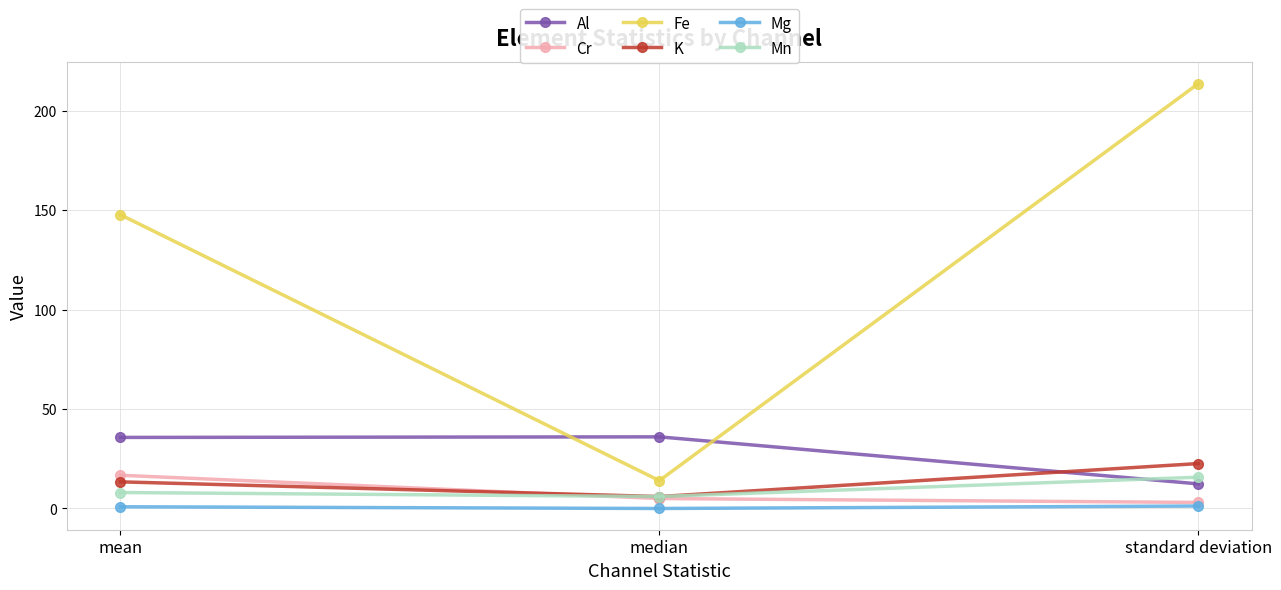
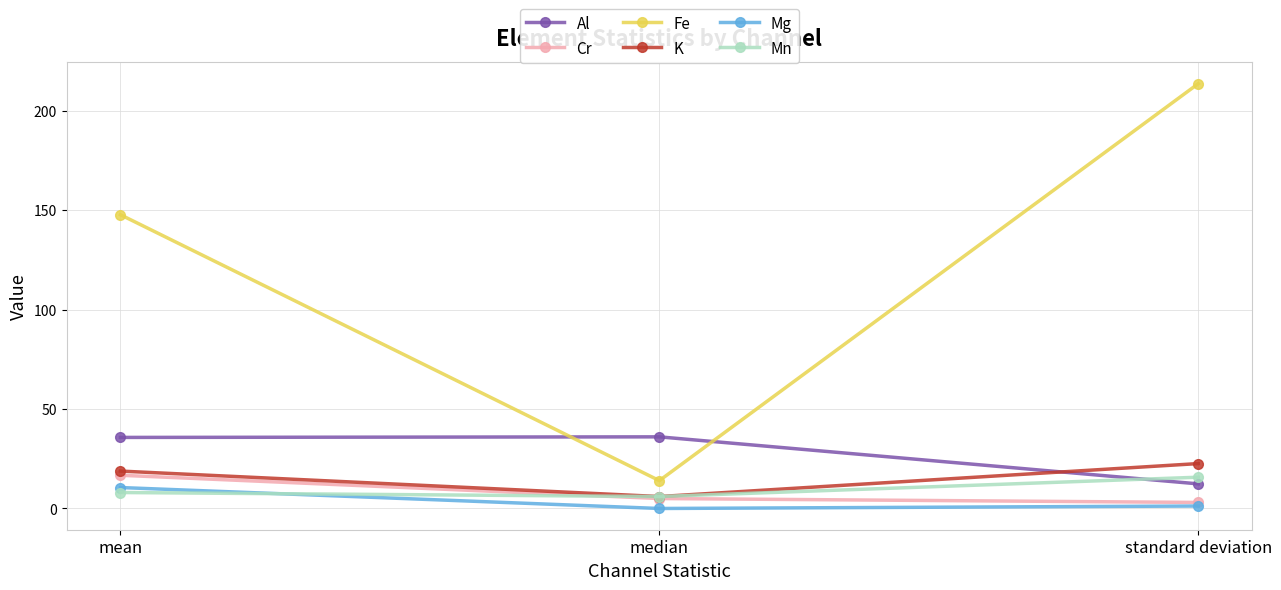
K, mean: 13 -> 19
Mg, mean: 1 -> 11
